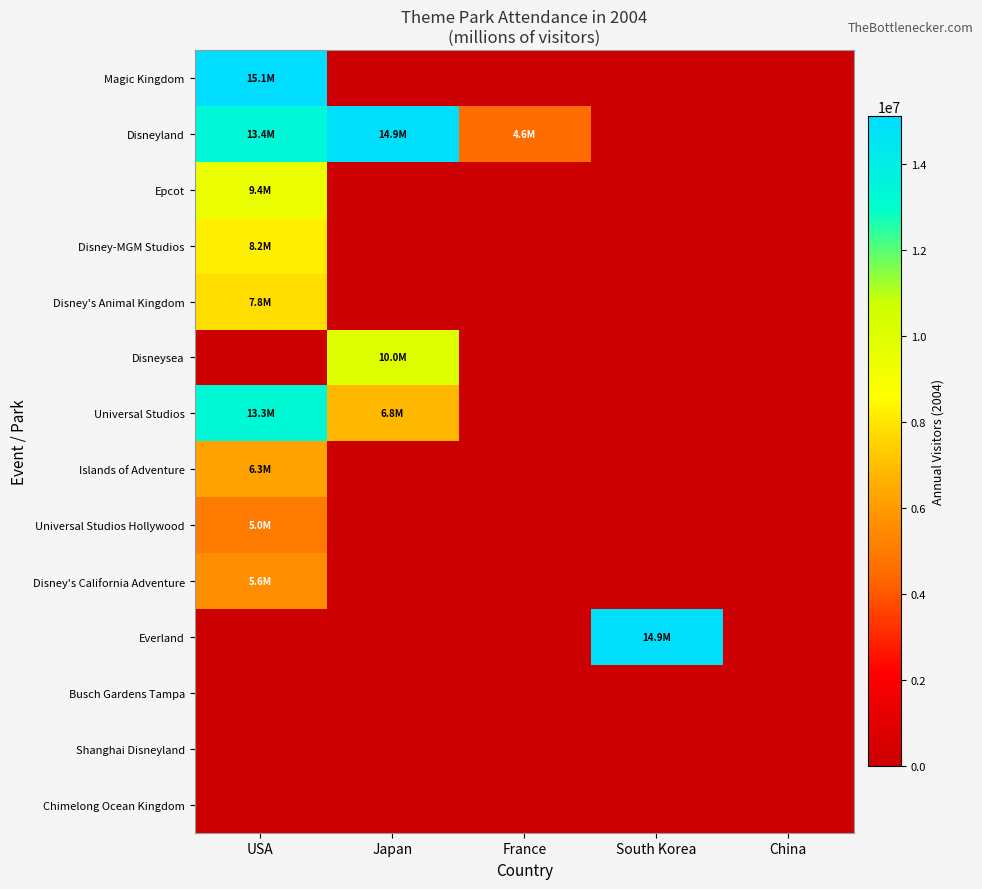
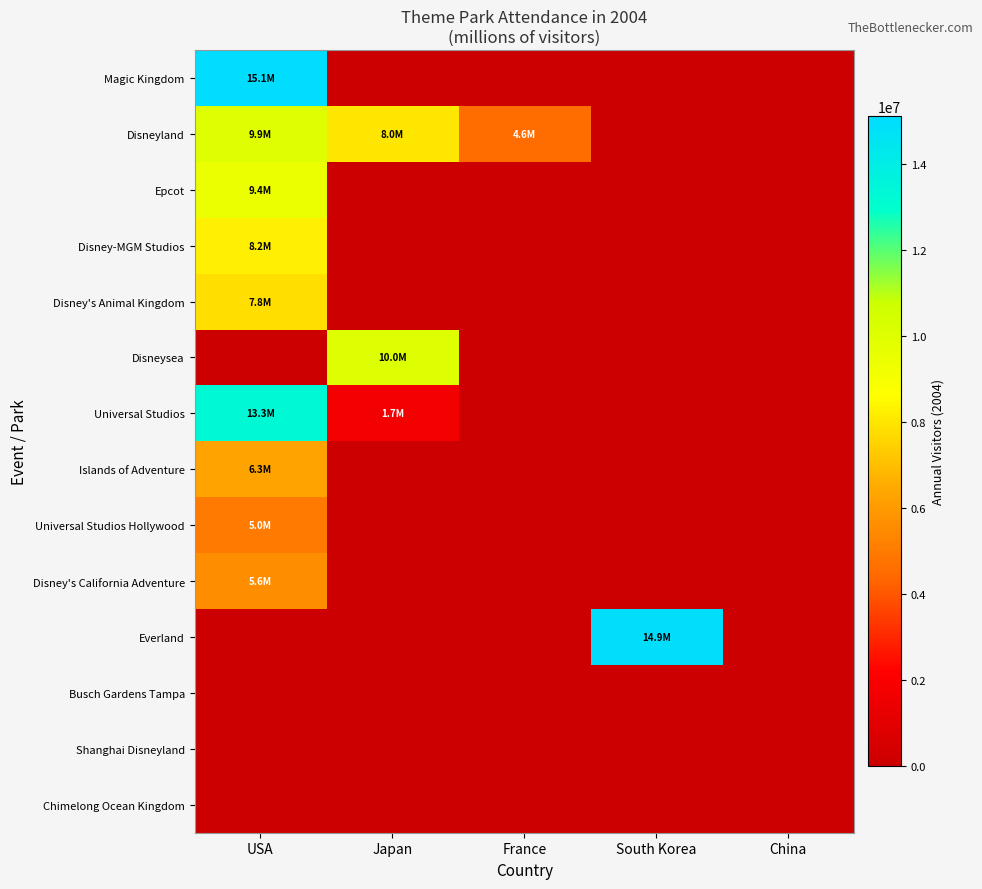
Disneyland, USA: 13.4M -> 9.9M
Disneyland, Japan: 14.9M -> 8.0M
Universal Studios, Japan: 6.8M -> 1.7M
